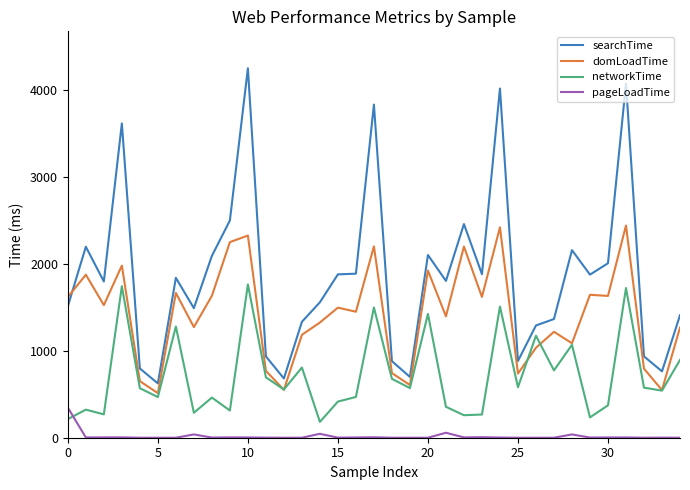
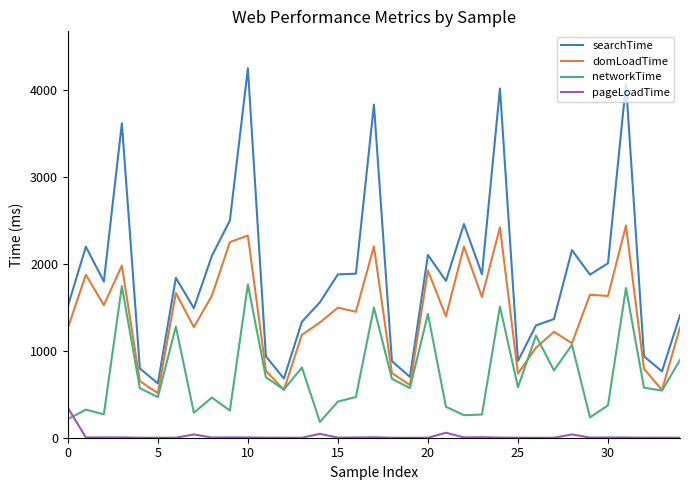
domLoadTime, 0: 1600 -> 1300
